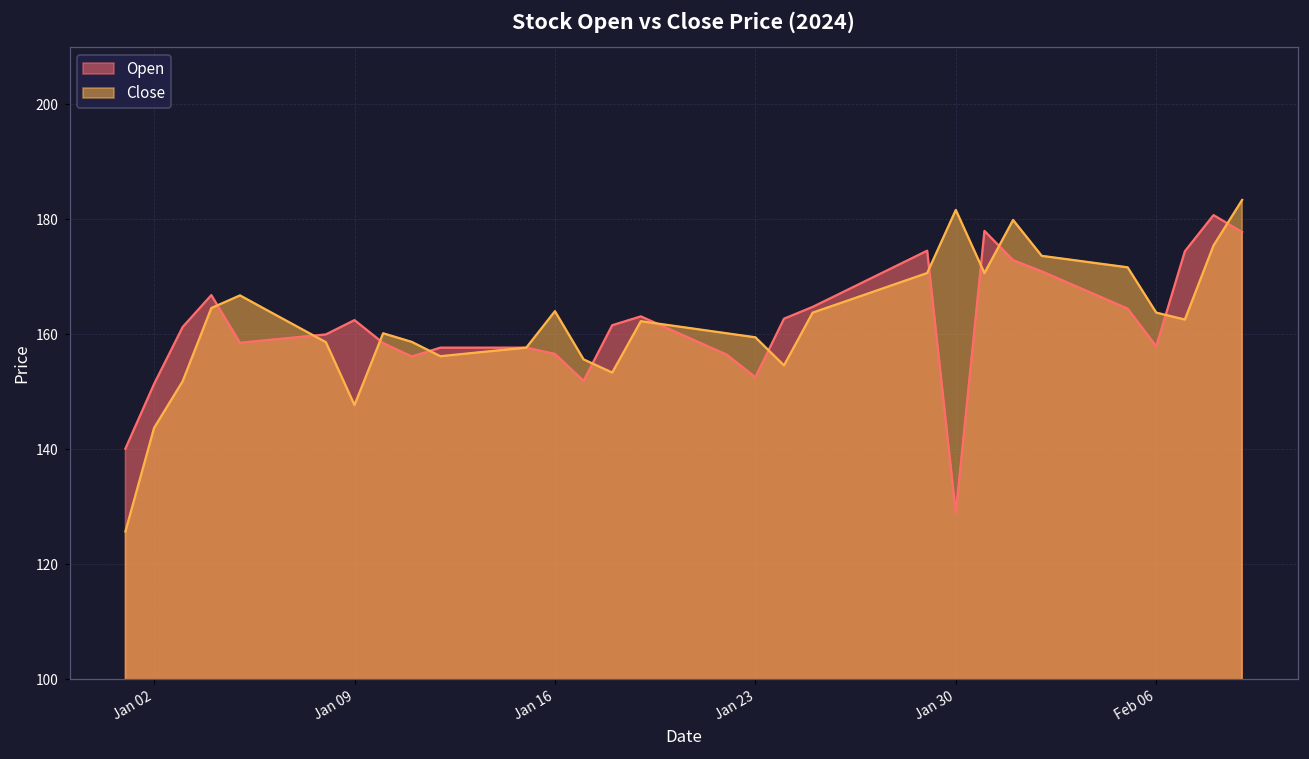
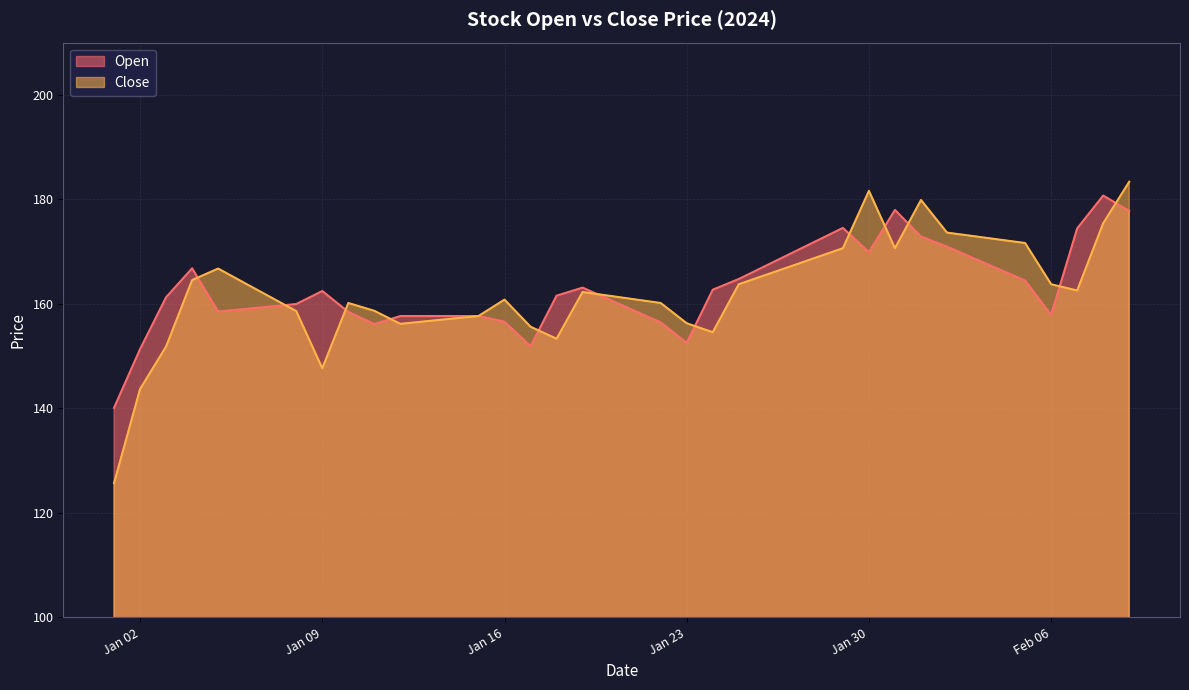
Close, Jan 16: 164 -> 161
Close, Jan 23: 159 -> 156
Open, Jan 30: 129 -> 170
